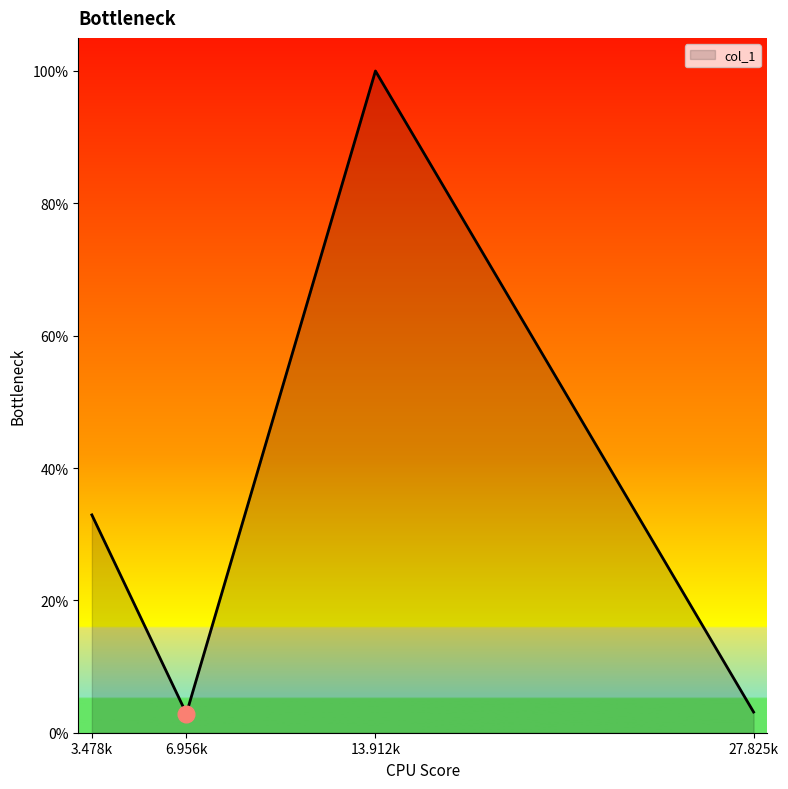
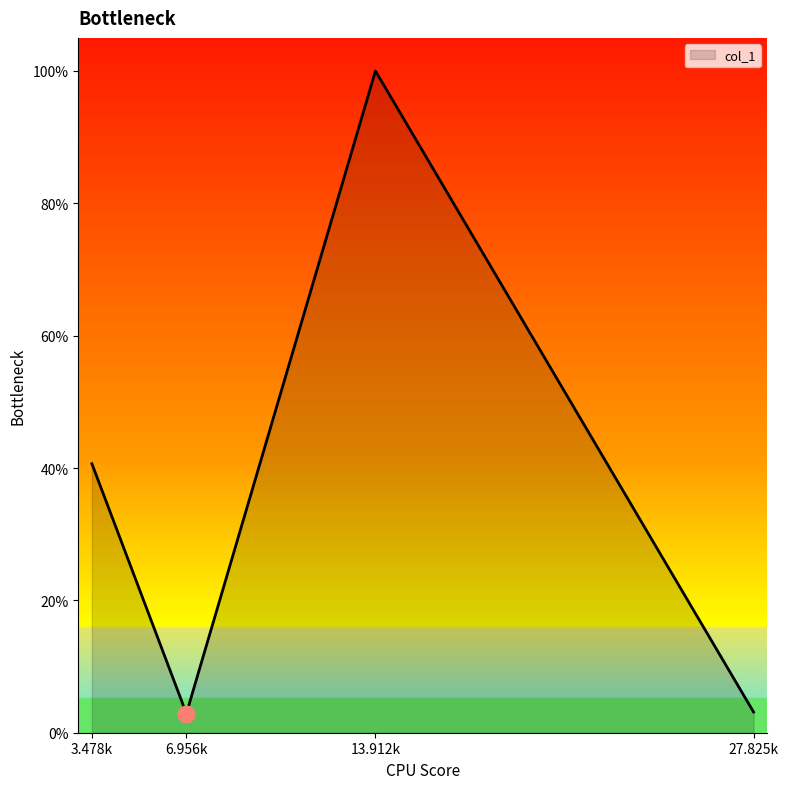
col_1, 3.478k: 33% -> 41%
